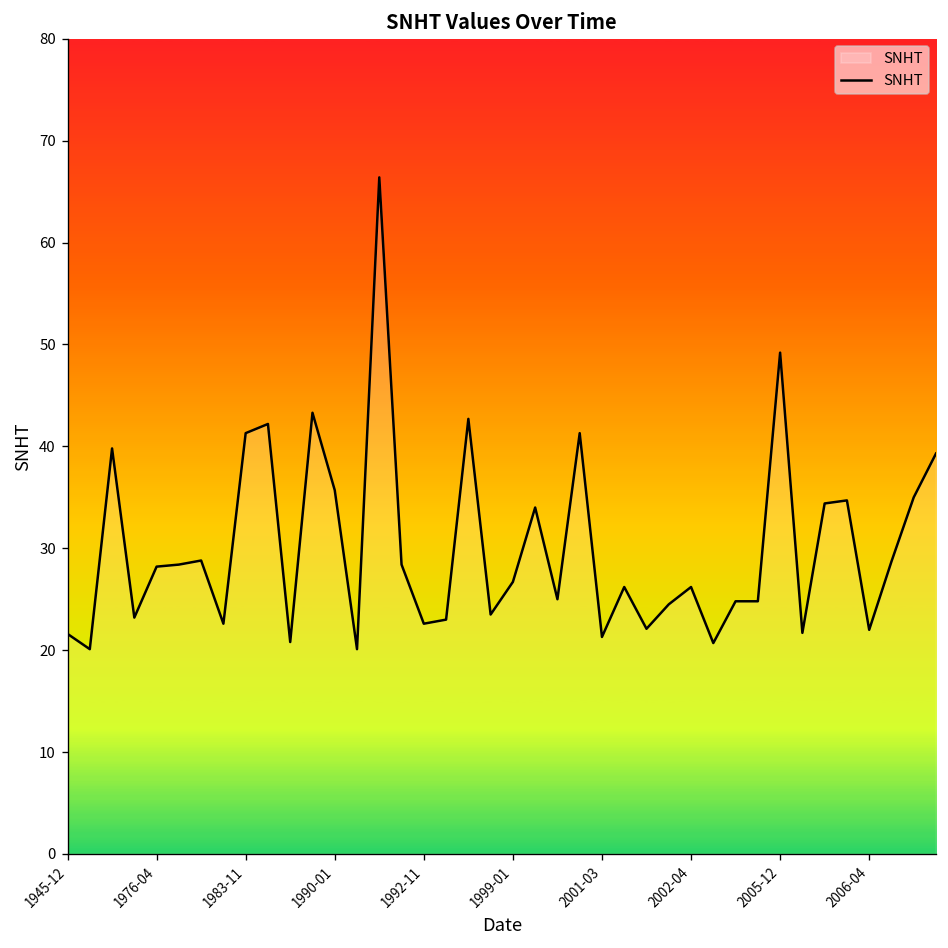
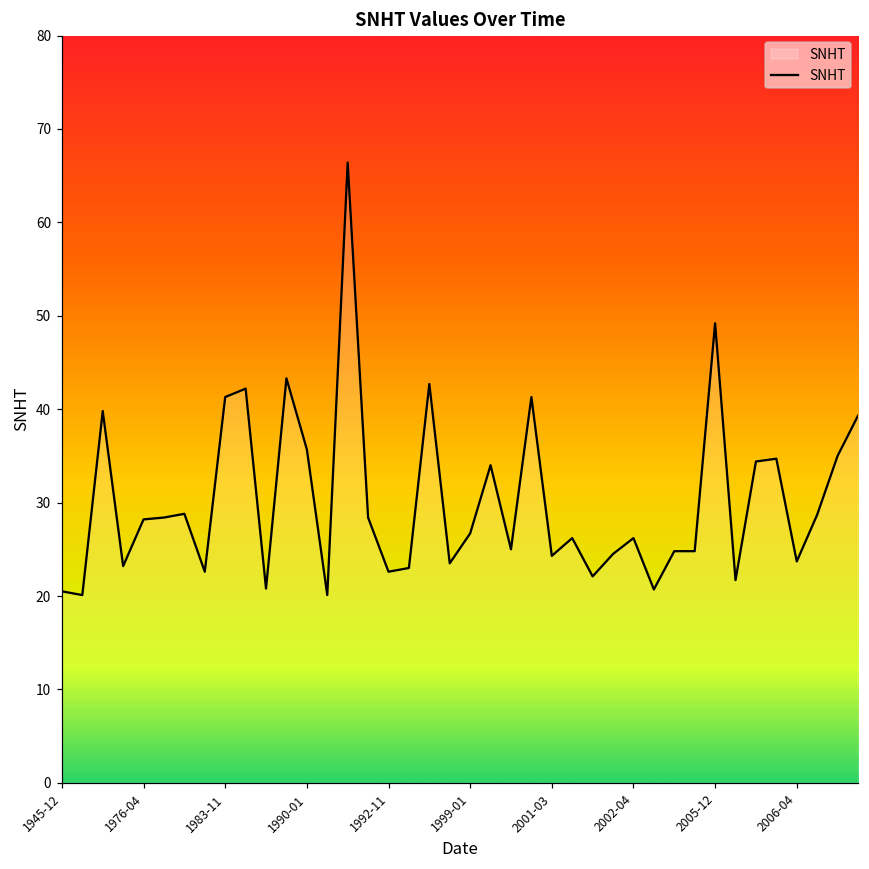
1945-12: 22 -> 21
2001-03: 21 -> 24
2006-04: 22 -> 24
